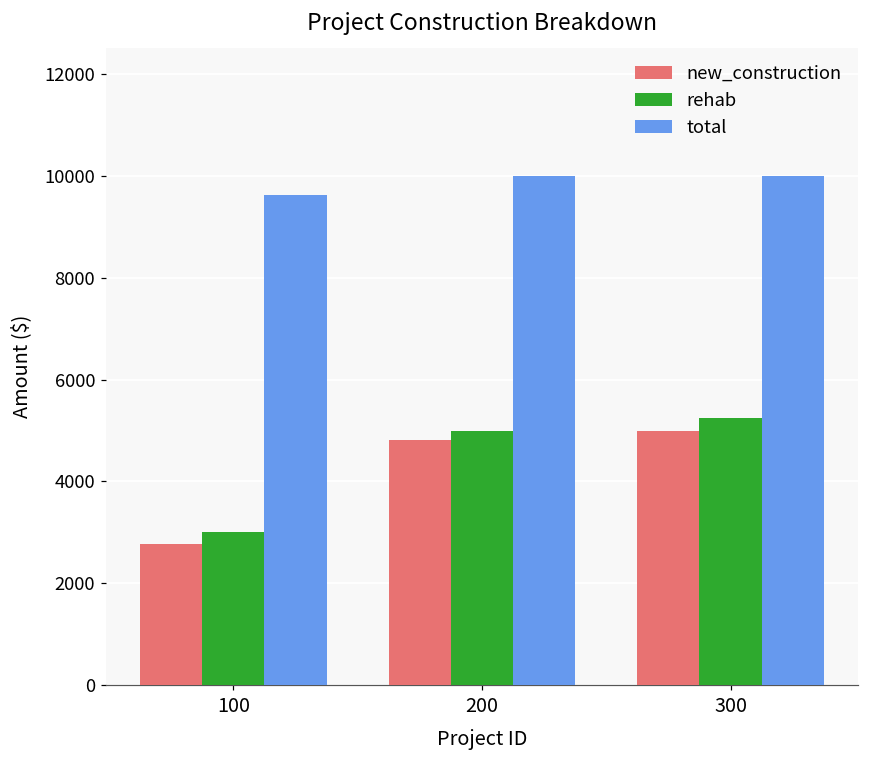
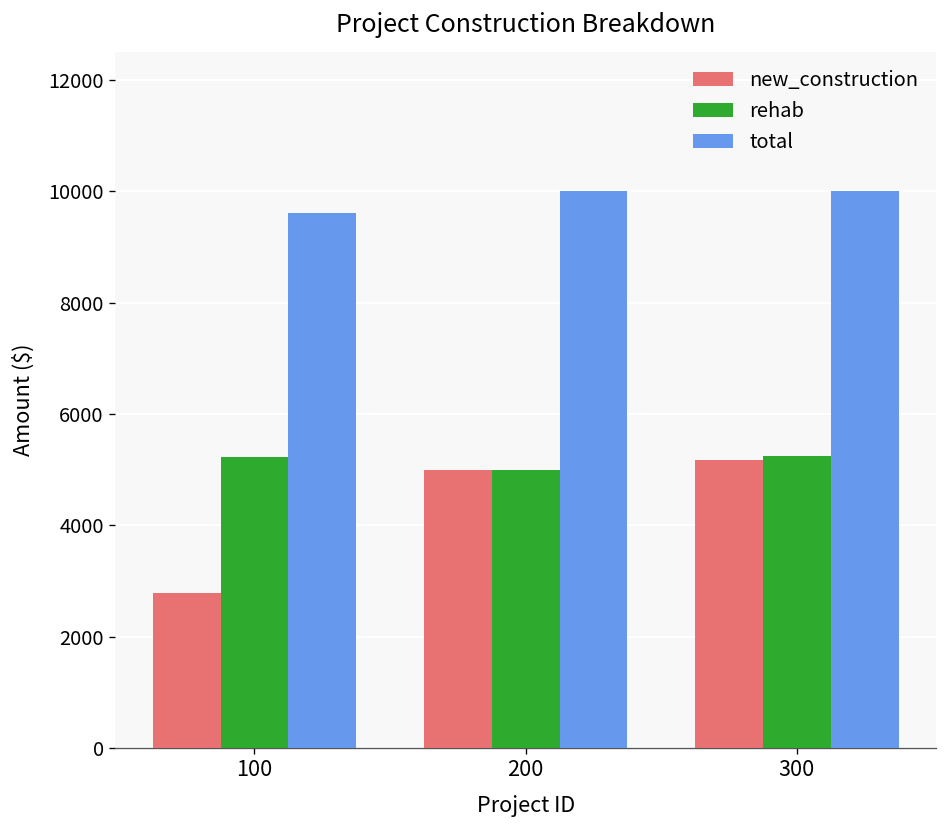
rehab, 100: 3000 -> 5200
new_construction, 200: 4800 -> 5000
new_construction, 300: 5000 -> 5200
